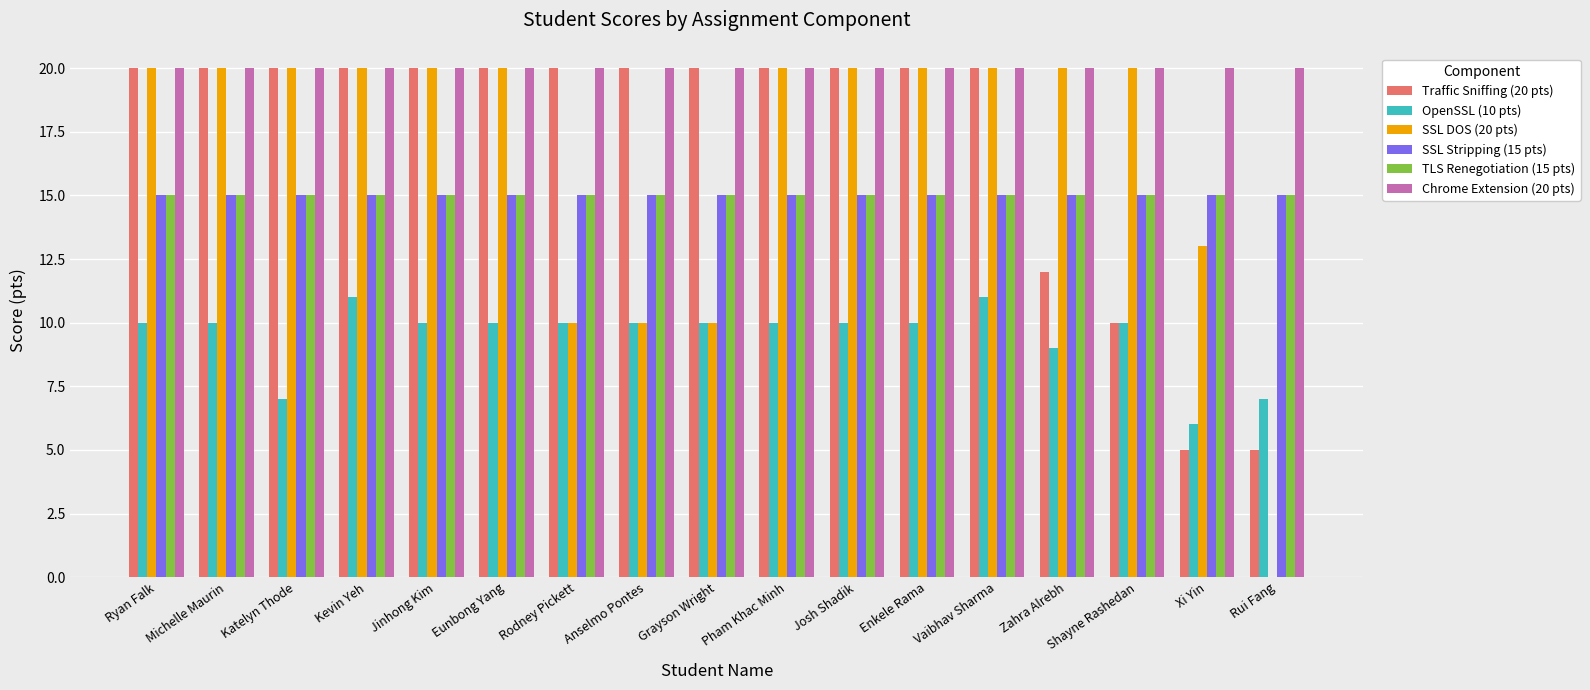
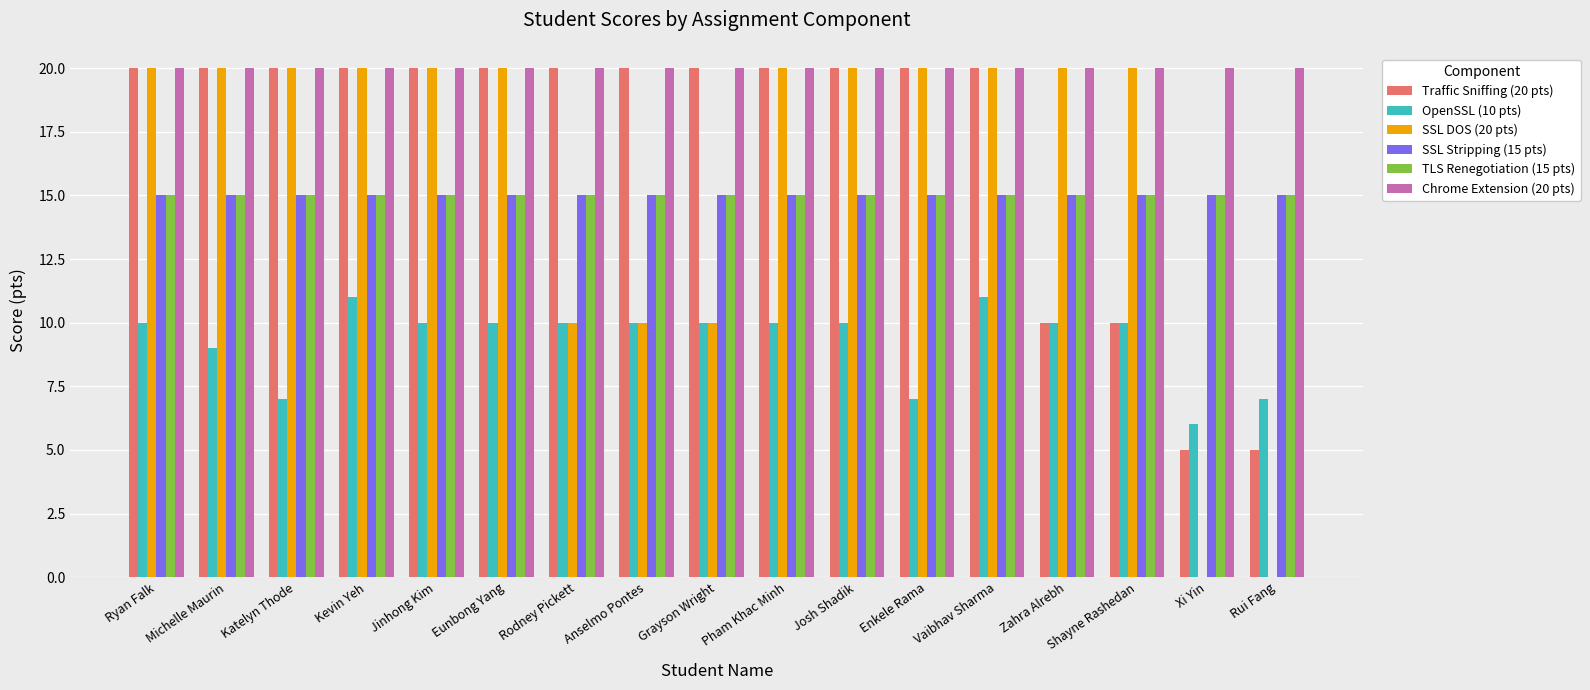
OpenSSL (10 pts), Michelle Maurin: 10 -> 9
OpenSSL (10 pts), Enkele Rama: 10 -> 7
Traffic Sniffing (20 pts), Zahra Alrebh: 12 -> 10
OpenSSL (10 pts), Zahra Alrebh: 9 -> 10
SSL DOS (20 pts), Xi Yin: 13 -> 0
